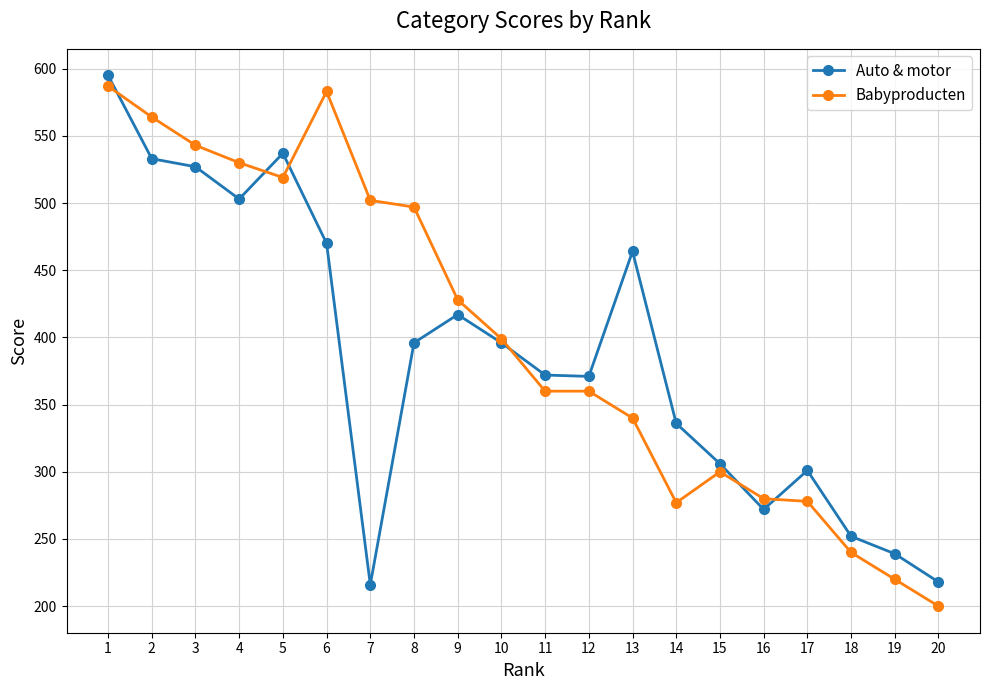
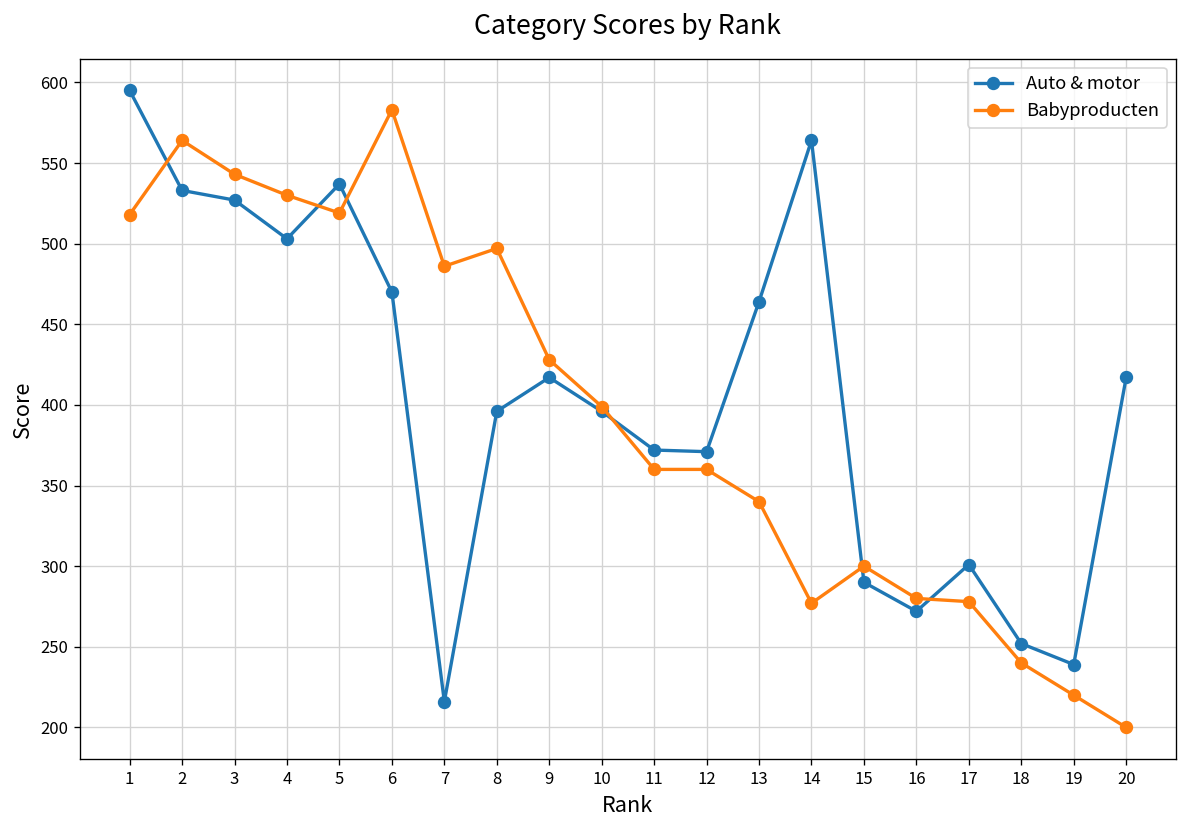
Babyproducten, 1: 587 -> 518
Babyproducten, 7: 502 -> 486
Auto & motor, 14: 336 -> 564
Auto & motor, 15: 306 -> 290
Auto & motor, 20: 218 -> 417
